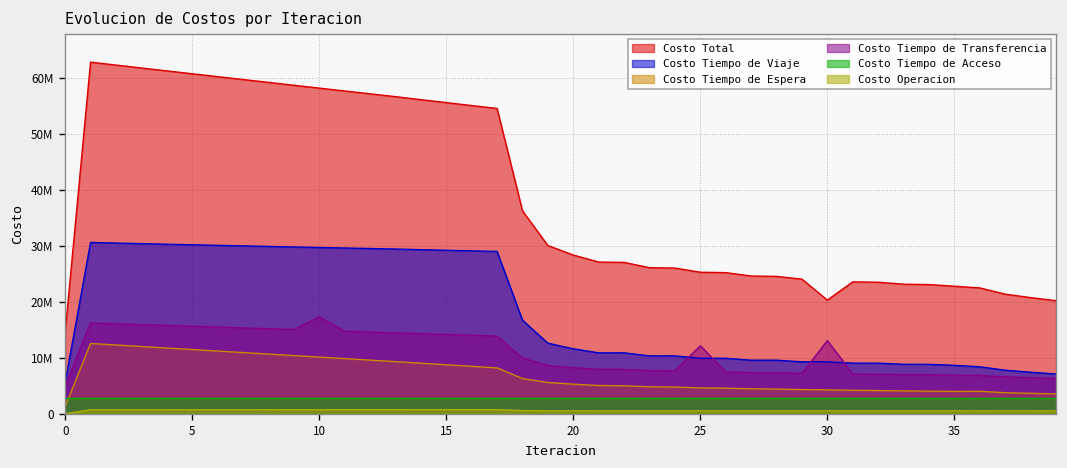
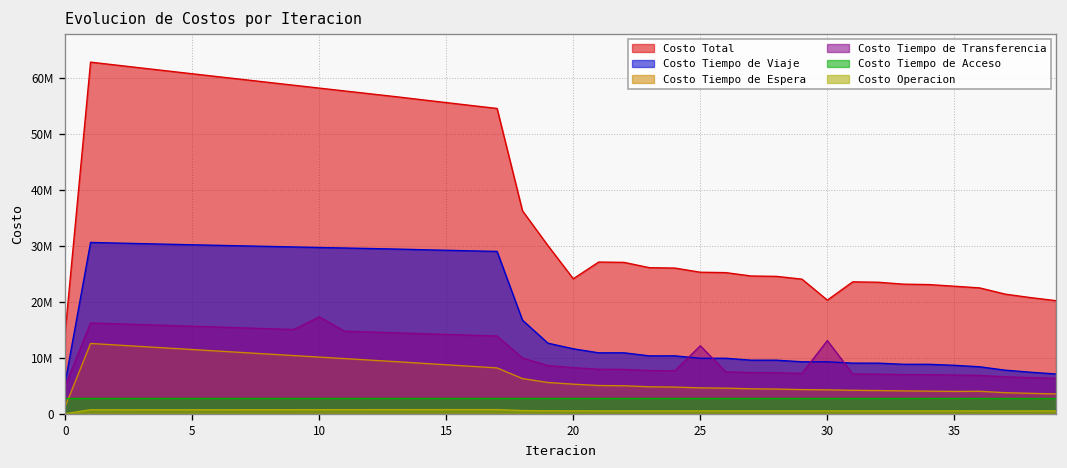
Costo Total, 20: 28000000 -> 24000000
